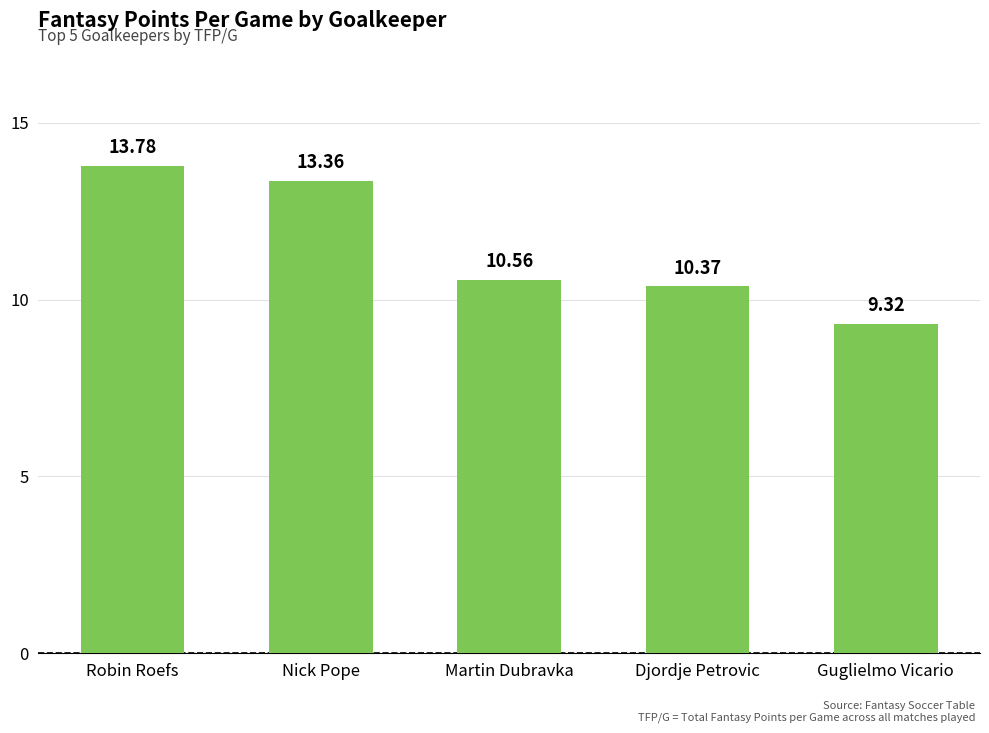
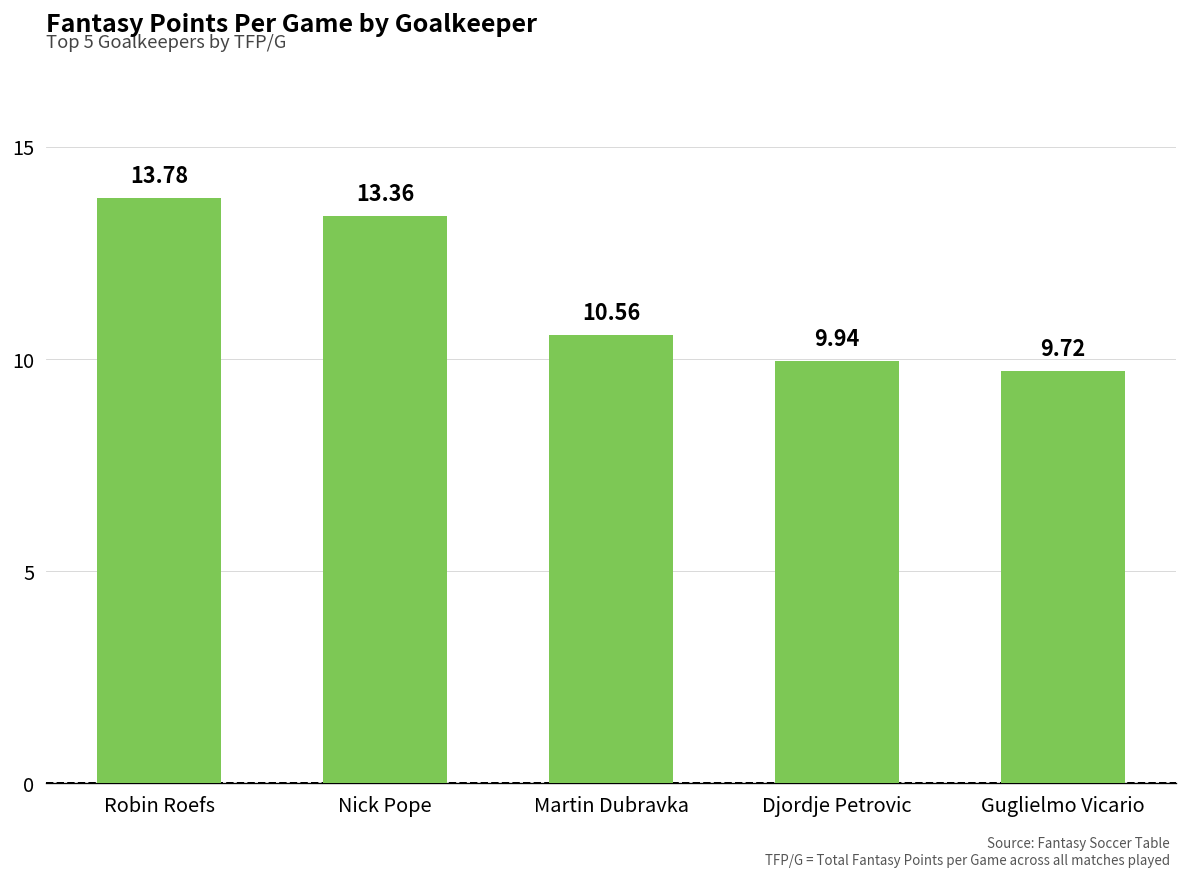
Djordje Petrovic: 10.37 -> 9.94
Guglielmo Vicario: 9.32 -> 9.72
